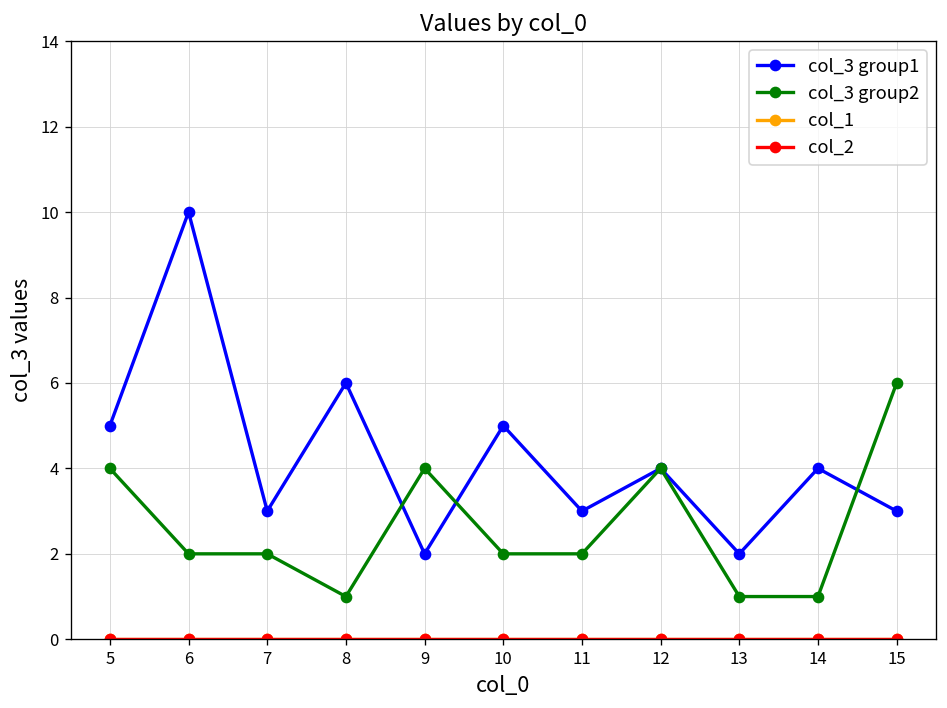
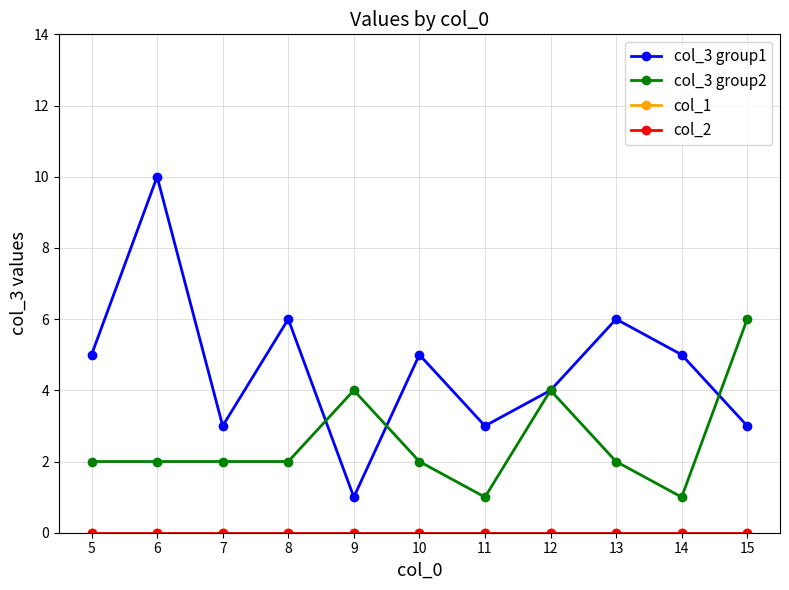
col_3 group2, 5: 4 -> 2
col_3 group2, 8: 1 -> 2
col_3 group1, 9: 2 -> 1
col_3 group2, 11: 2 -> 1
col_3 group1, 13: 2 -> 6
col_3 group2, 13: 1 -> 2
col_3 group1, 14: 4 -> 5
